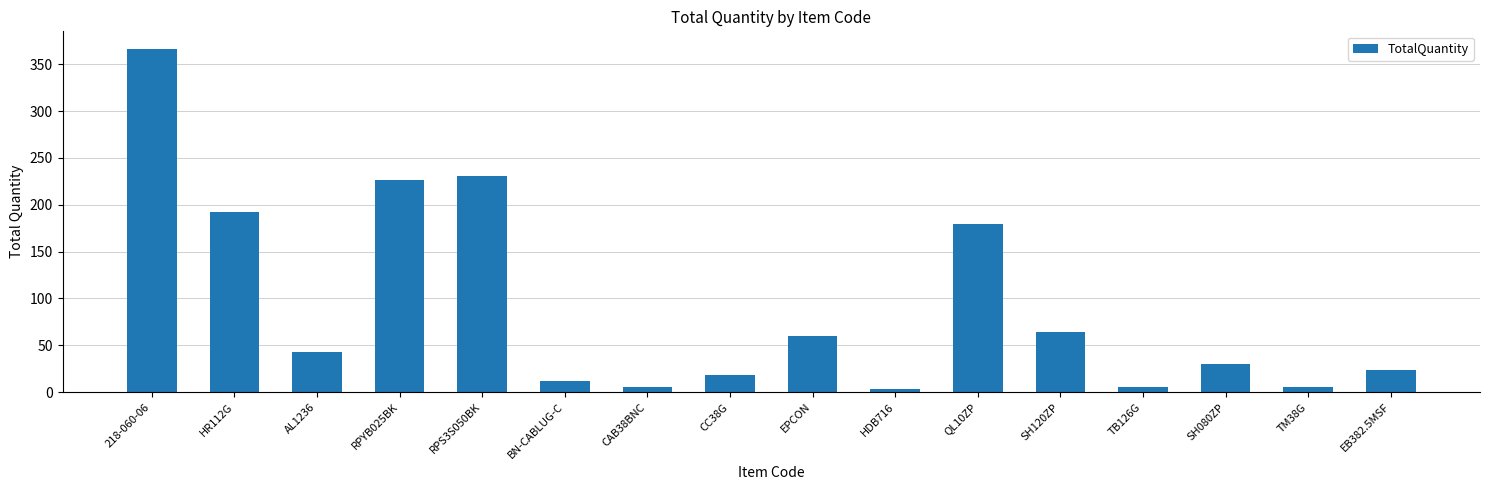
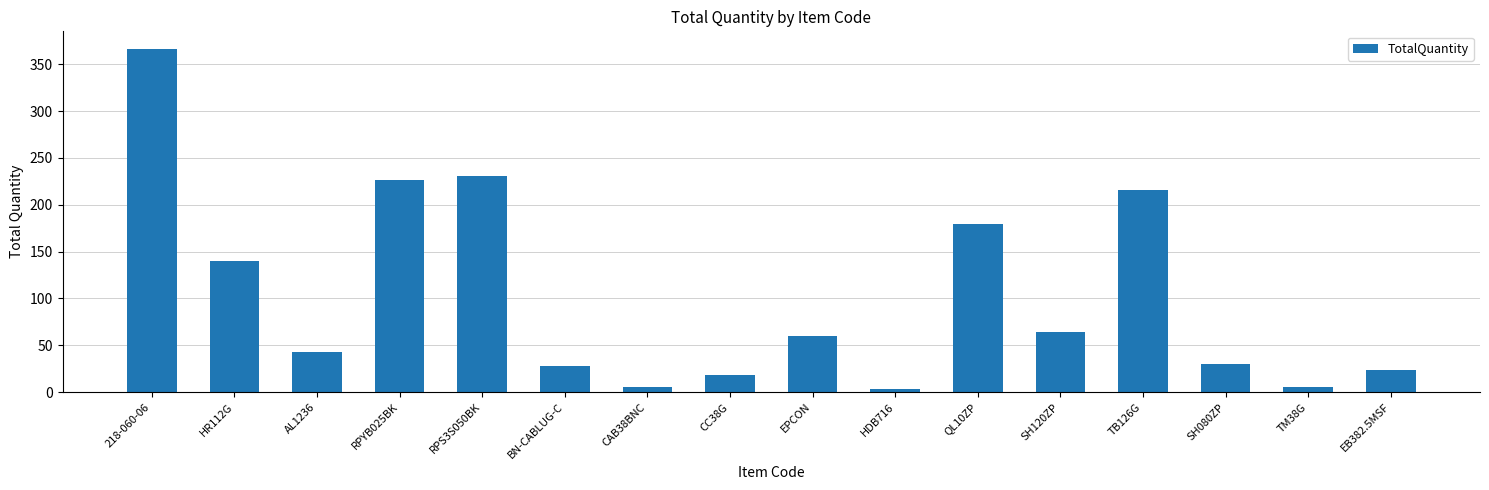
HR112G: 190 -> 140
BN-CABLUG-C: 10 -> 30
TB126G: 10 -> 220
